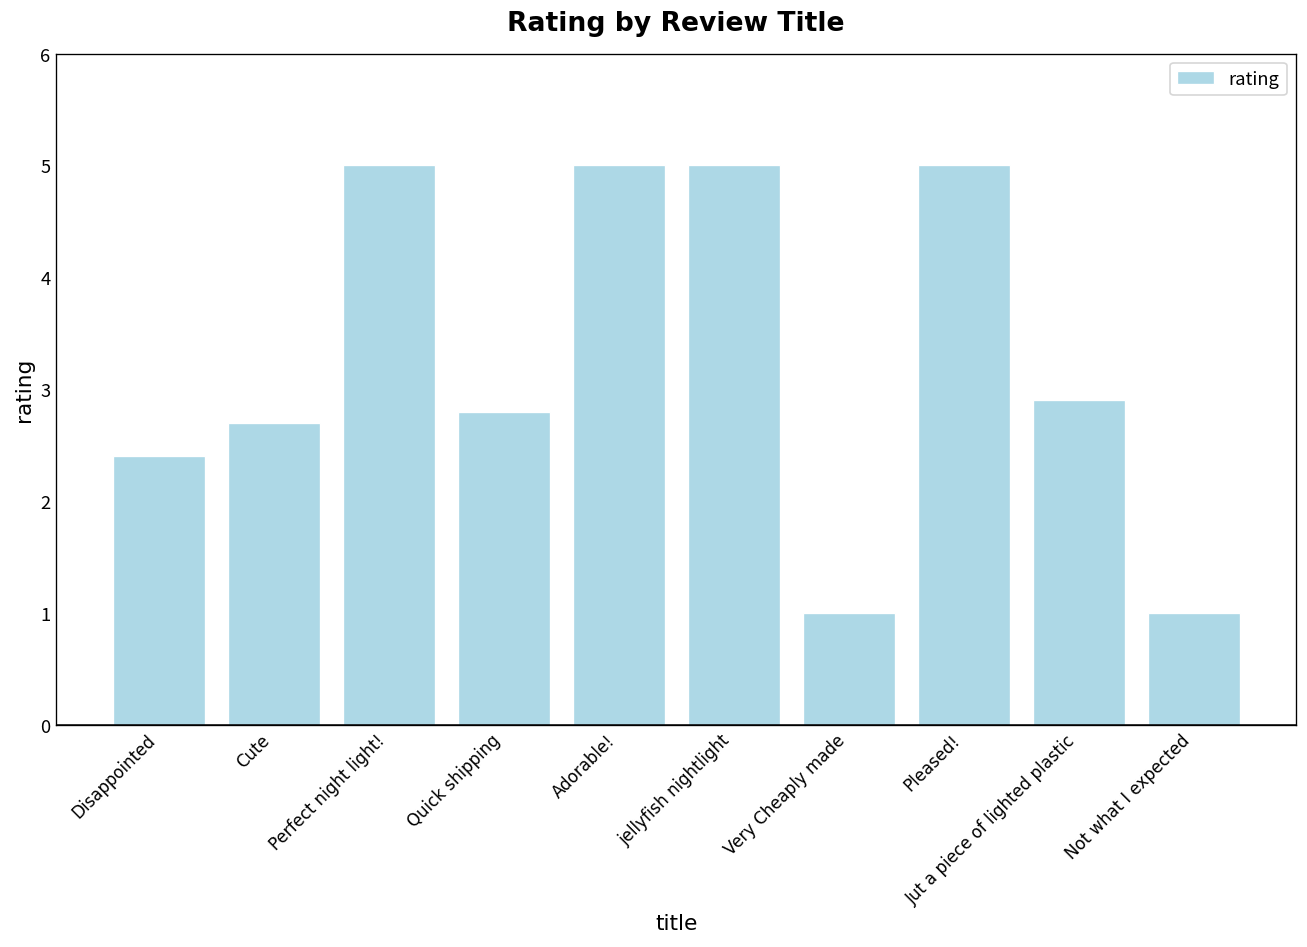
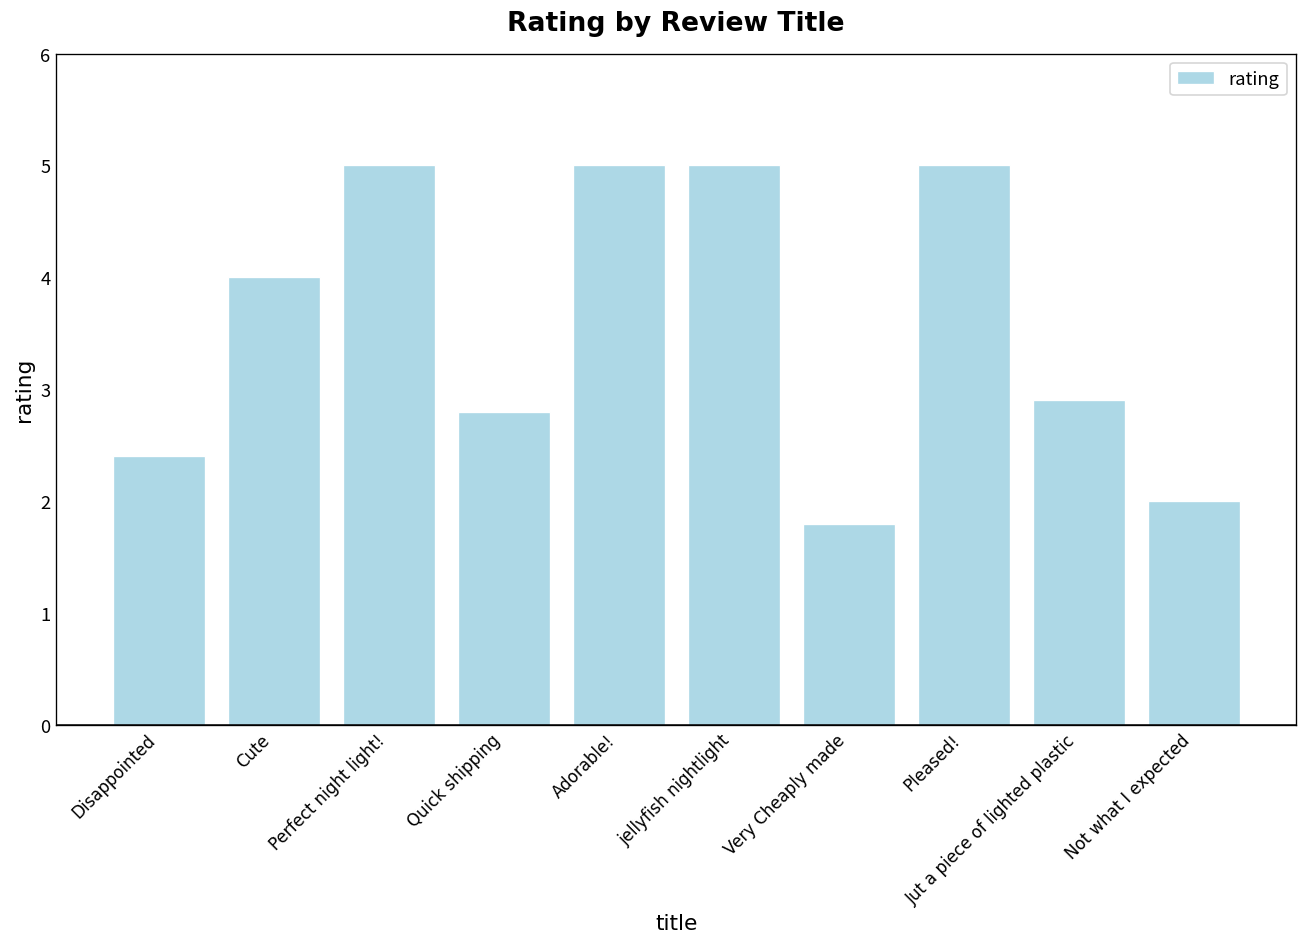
Cute: 2.7 -> 4.0
Very Cheaply made: 1.0 -> 1.8
Not what I expected: 1 -> 2
